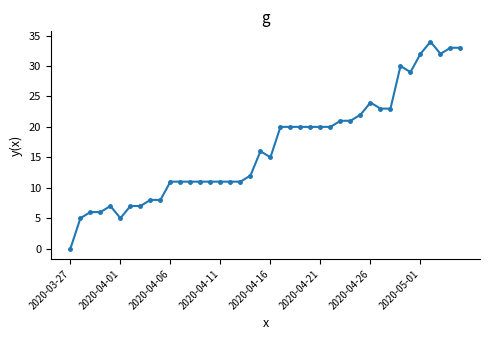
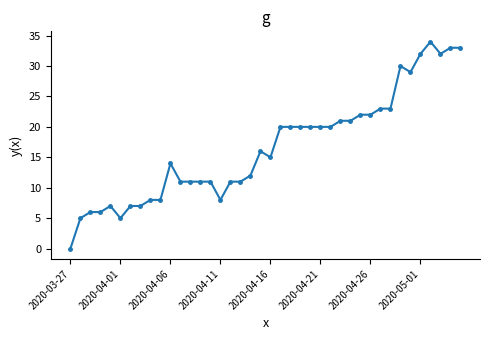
2020-04-06: 11 -> 14
2020-04-11: 11 -> 8
2020-04-26: 24 -> 22
